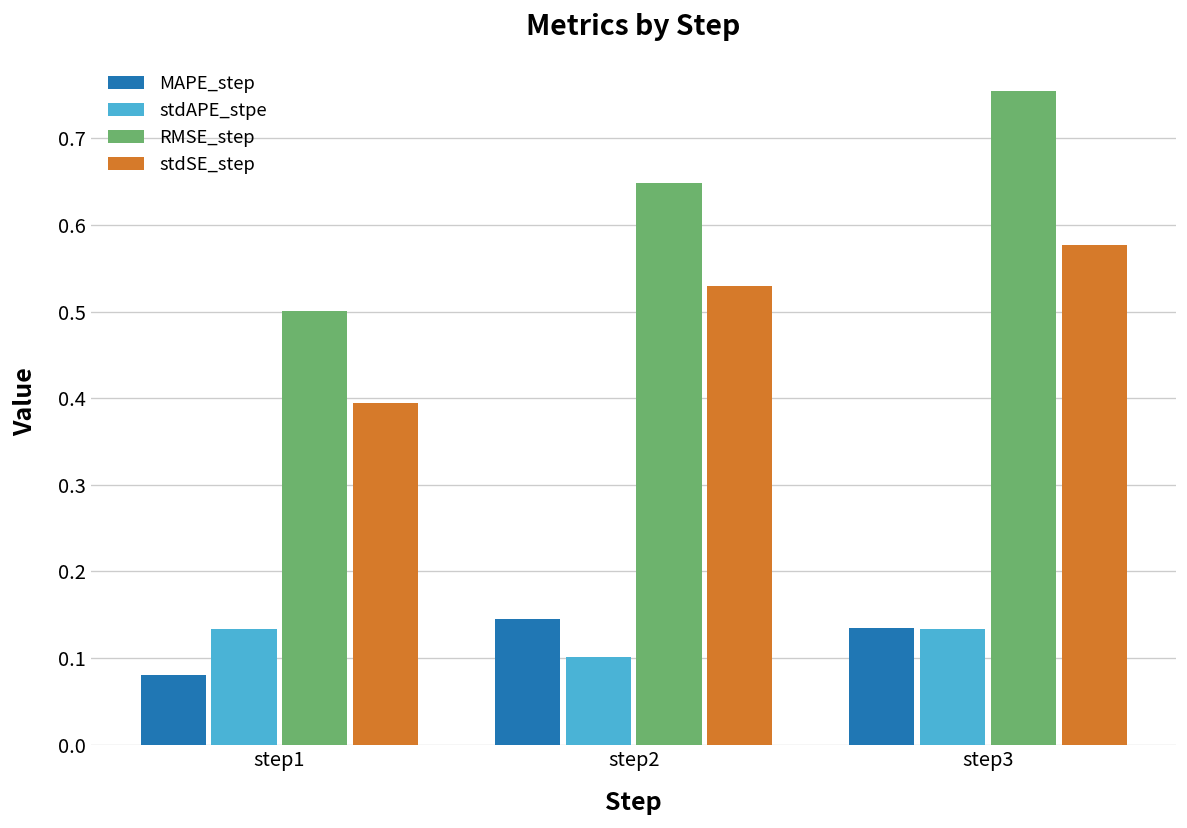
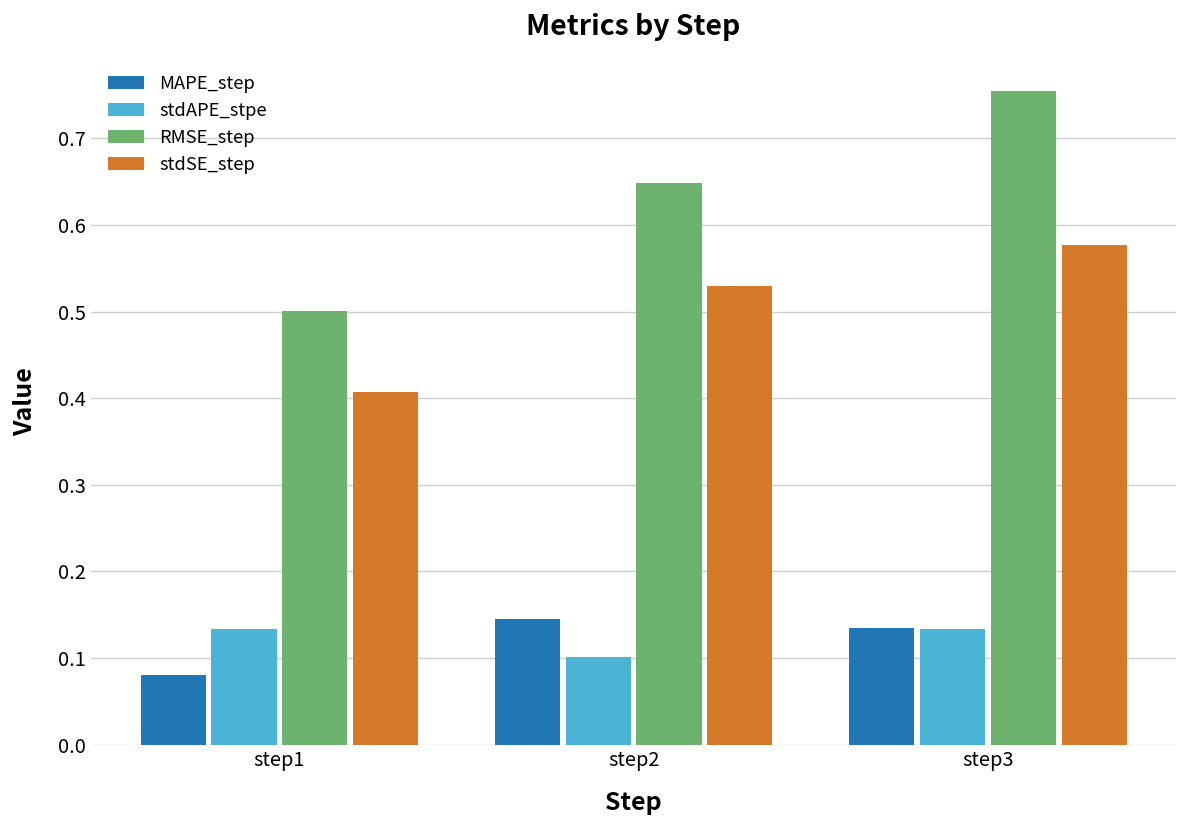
stdSE_step, step1: 0.39 -> 0.41
